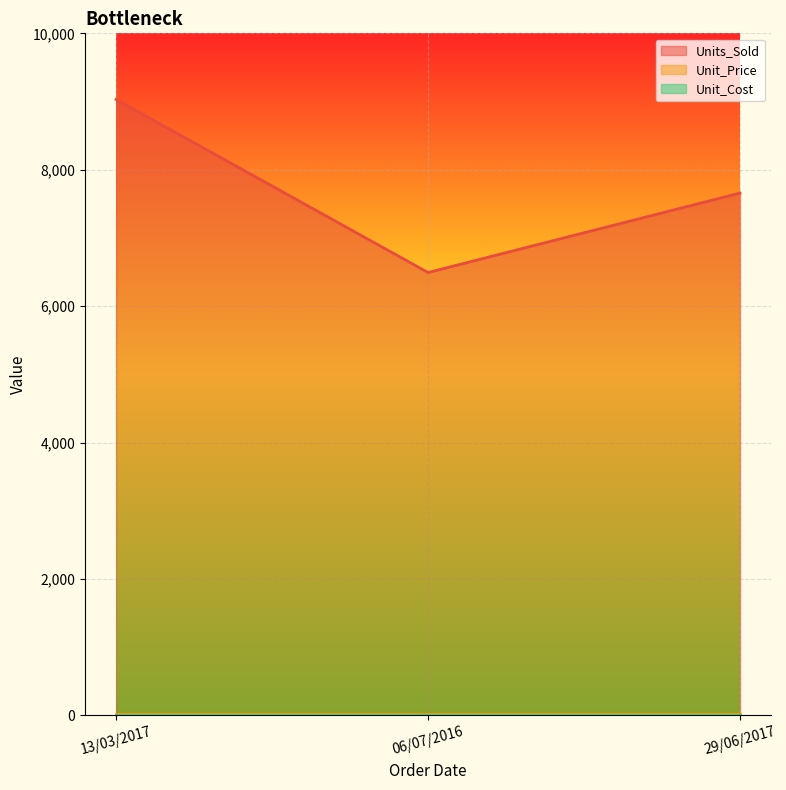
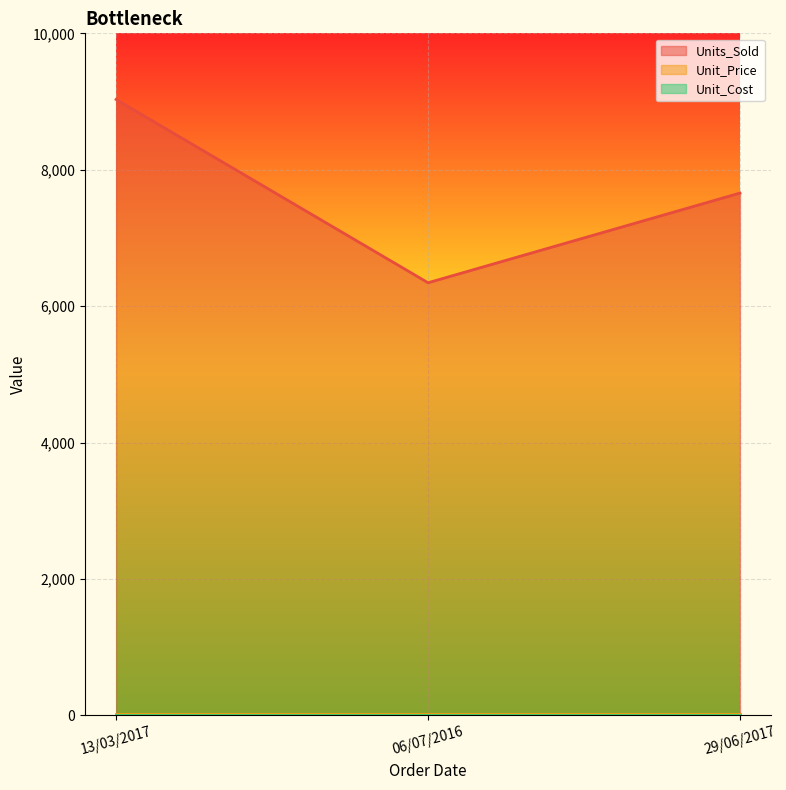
Units_Sold, 06/07/2016: 6,500 -> 6,300
